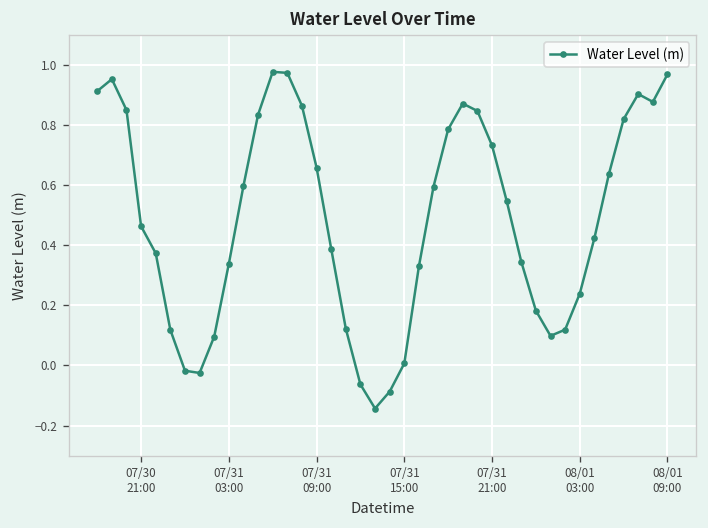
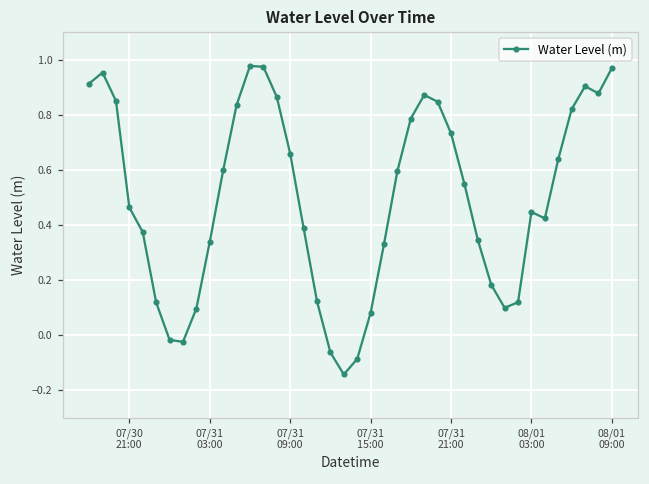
07/31 15:00: 0.01 -> 0.08
08/01 03:00: 0.24 -> 0.45
